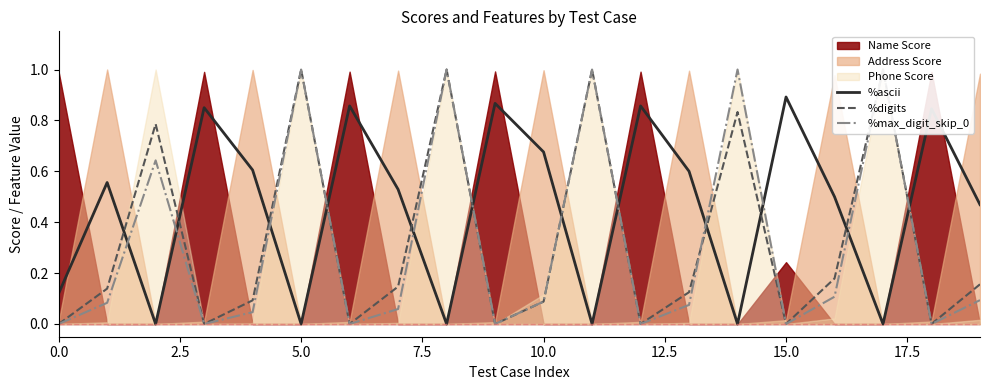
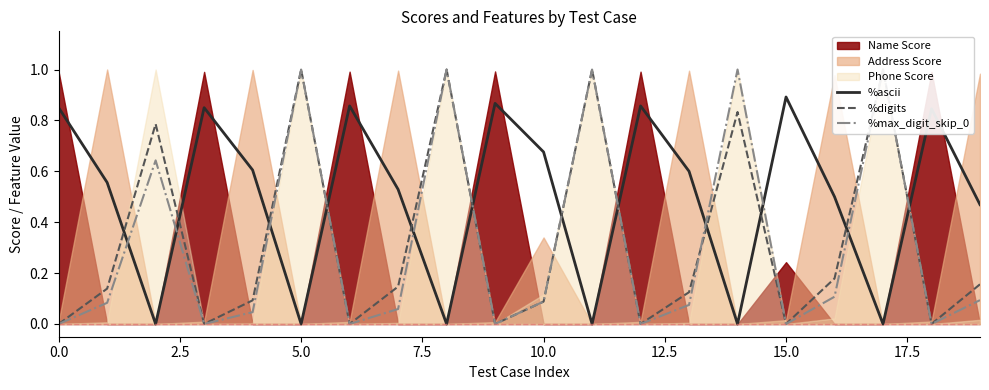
%ascii, 0.0: 0.12 -> 0.85
Address Score, 10.0: 1.00 -> 0.34
